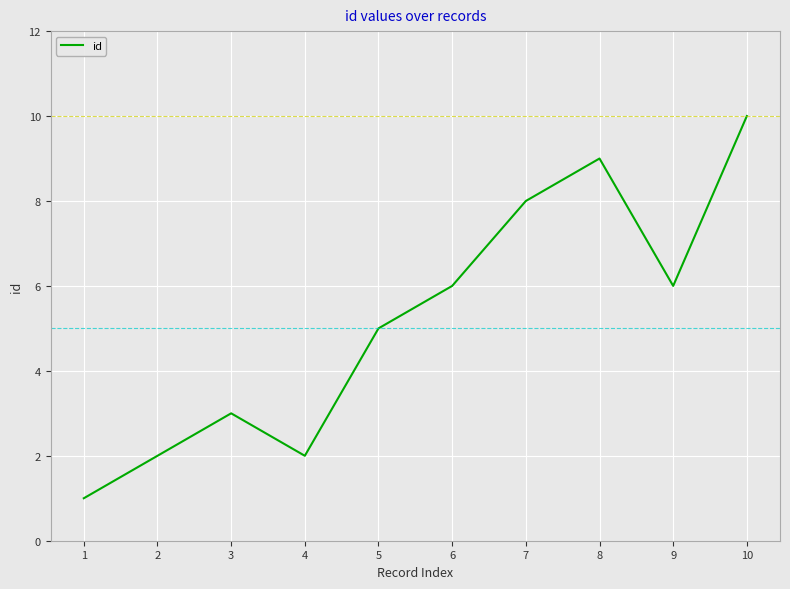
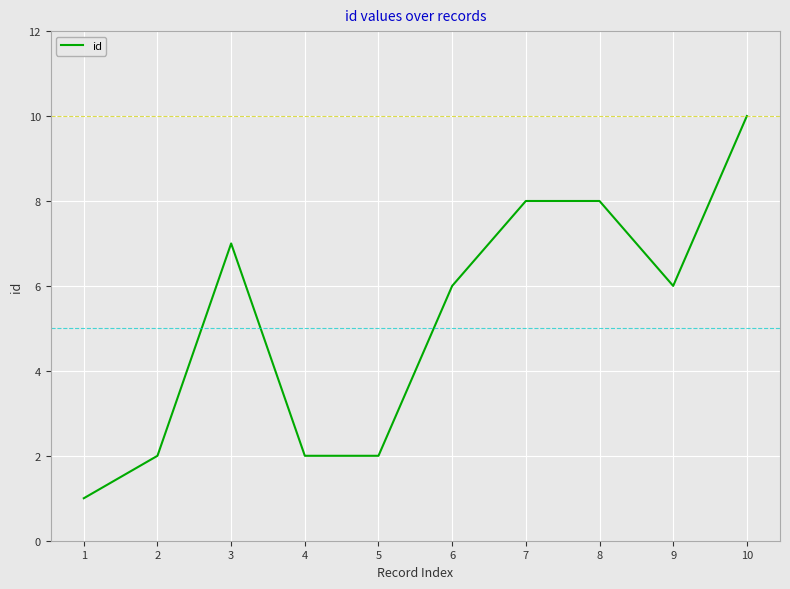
3: 3 -> 7
5: 5 -> 2
8: 9 -> 8
